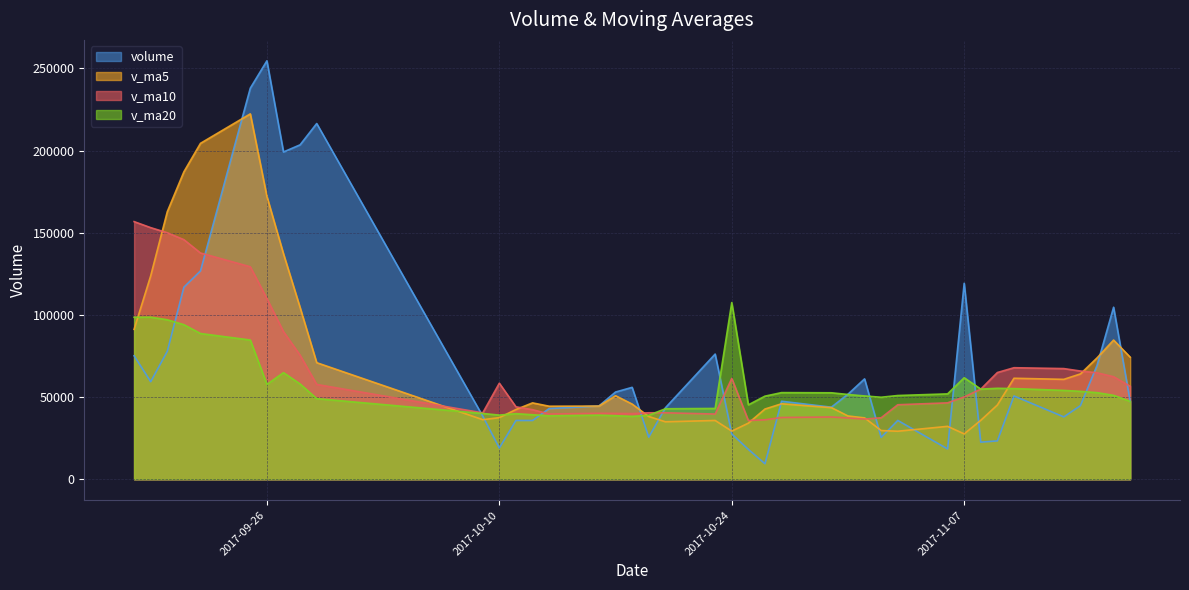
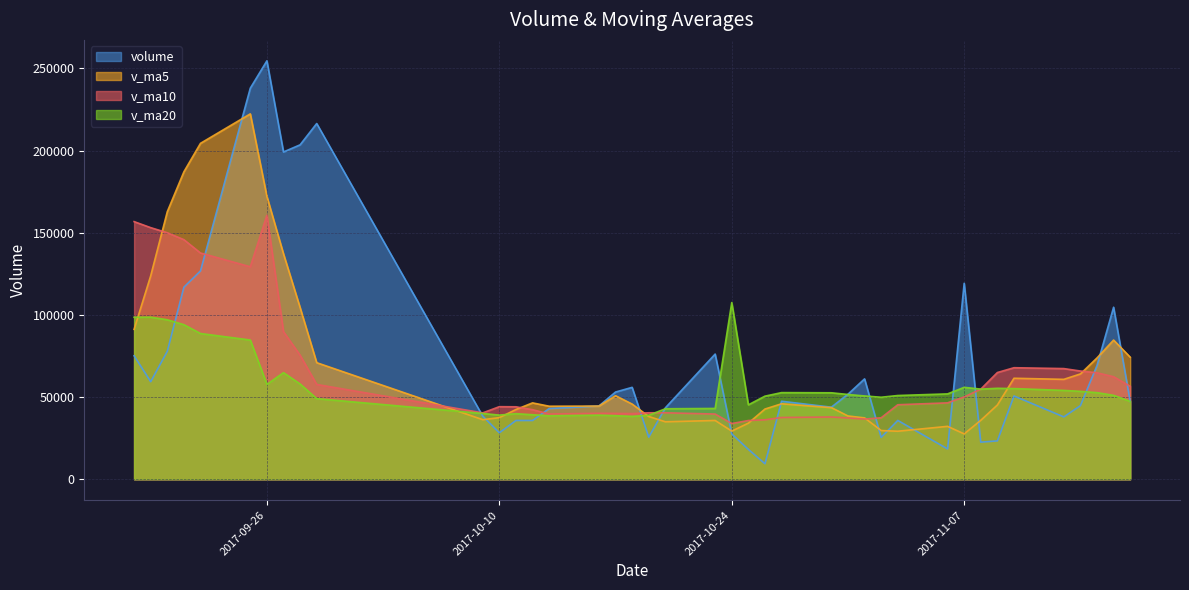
v_ma10, 2017-09-26: 110000 -> 161000
volume, 2017-10-10: 19000 -> 28000
v_ma10, 2017-10-10: 58000 -> 44000
v_ma10, 2017-10-24: 61000 -> 34000
v_ma20, 2017-11-07: 62000 -> 56000
